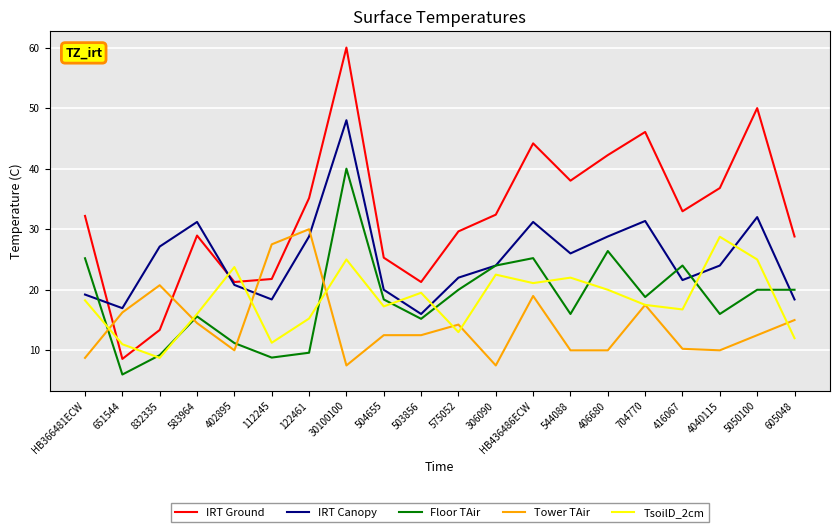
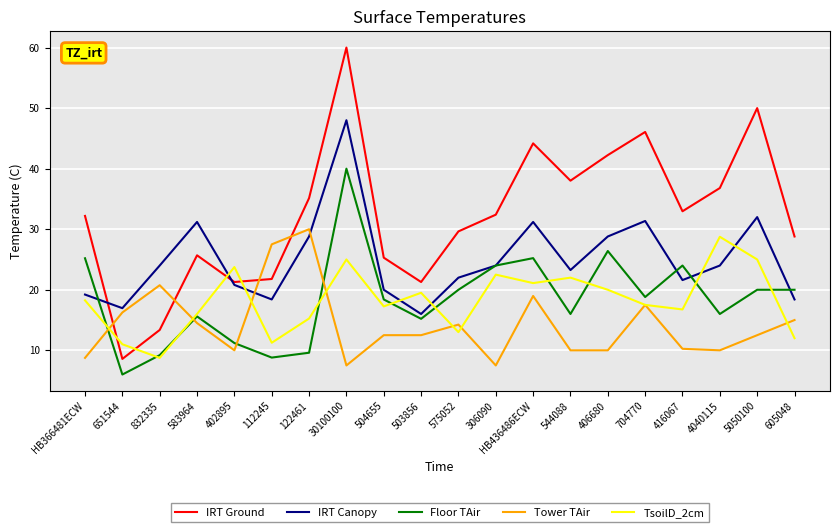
IRT Canopy, 832335: 27 -> 24
IRT Ground, 583964: 29 -> 26
IRT Canopy, 544088: 26 -> 23
